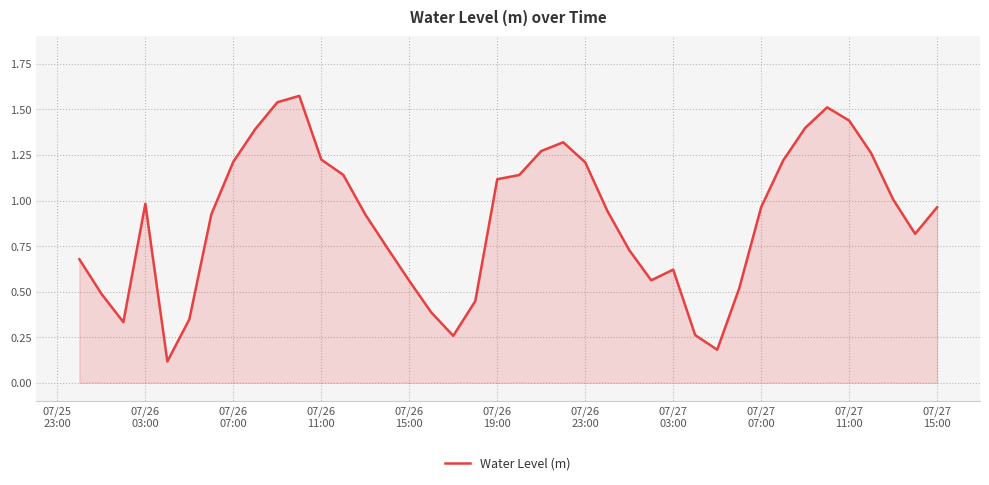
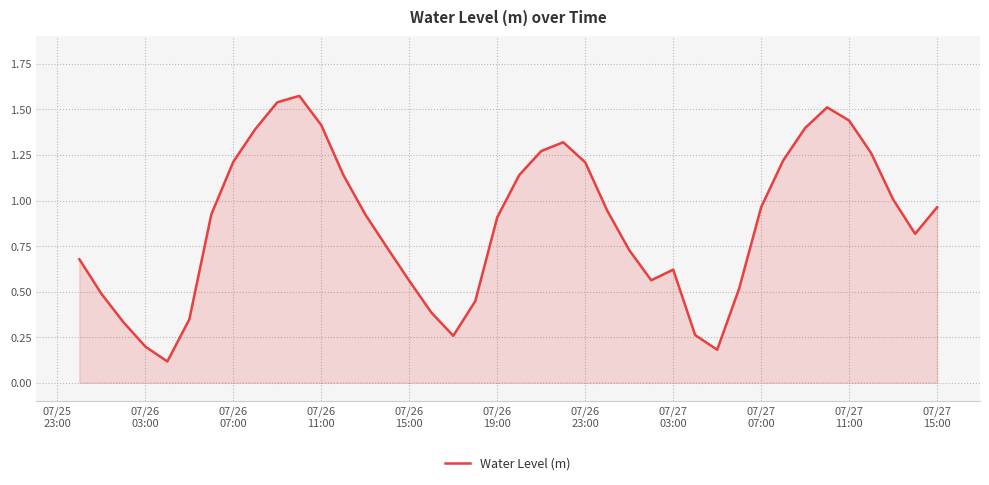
07/26 03:00: 0.98 -> 0.20
07/26 11:00: 1.22 -> 1.41
07/26 19:00: 1.12 -> 0.91
